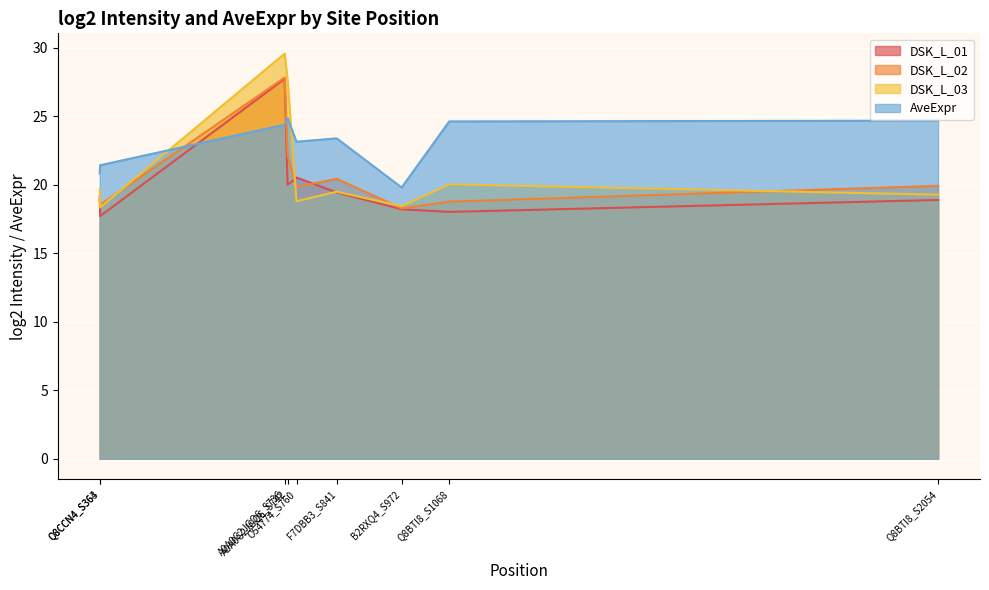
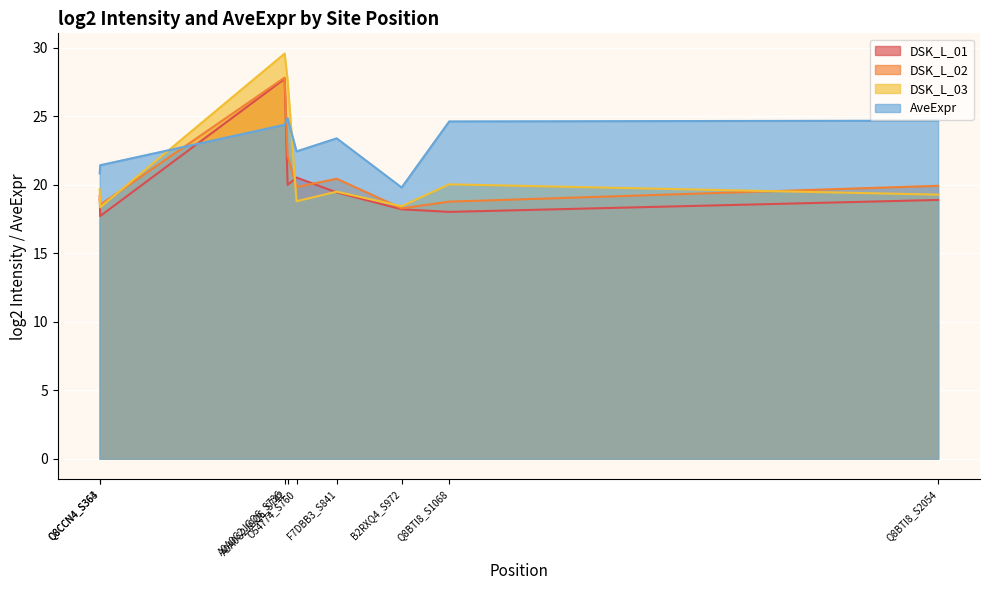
AveExpr, O54774_S760: 23.1 -> 22.4
